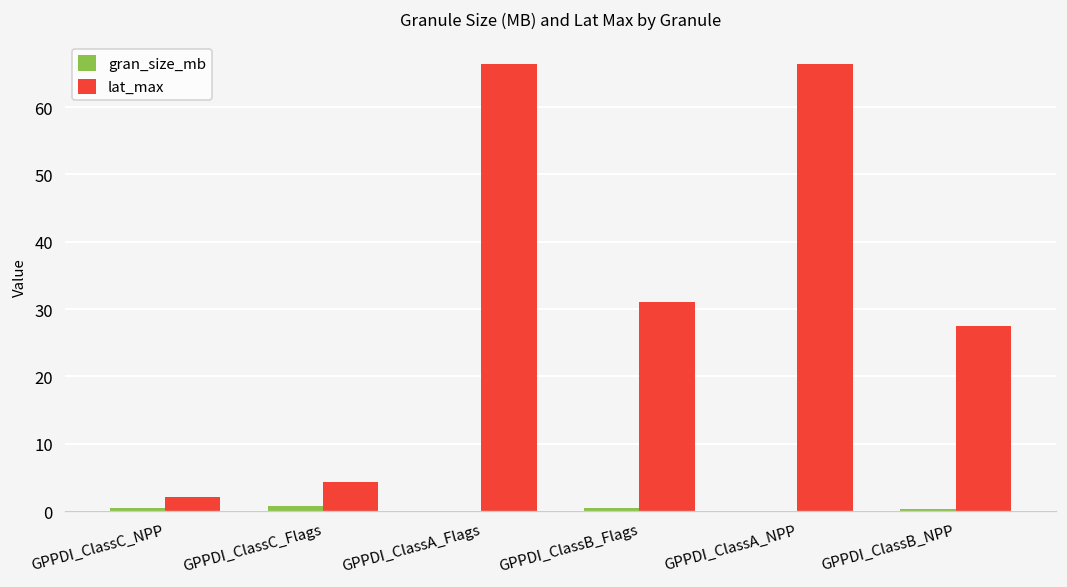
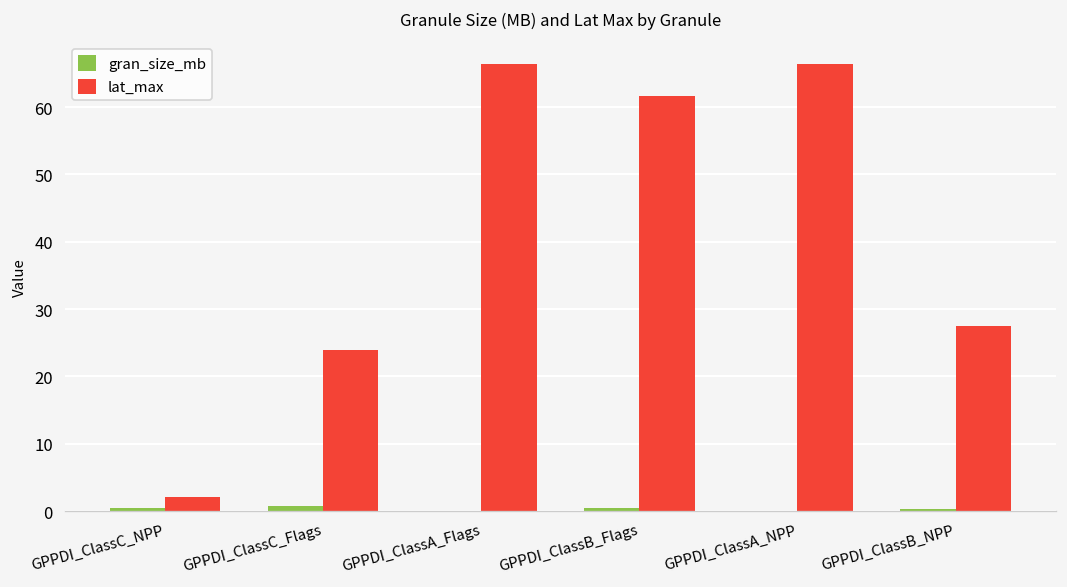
lat_max, GPPDI_ClassC_Flags: 4 -> 24
lat_max, GPPDI_ClassB_Flags: 31 -> 62
